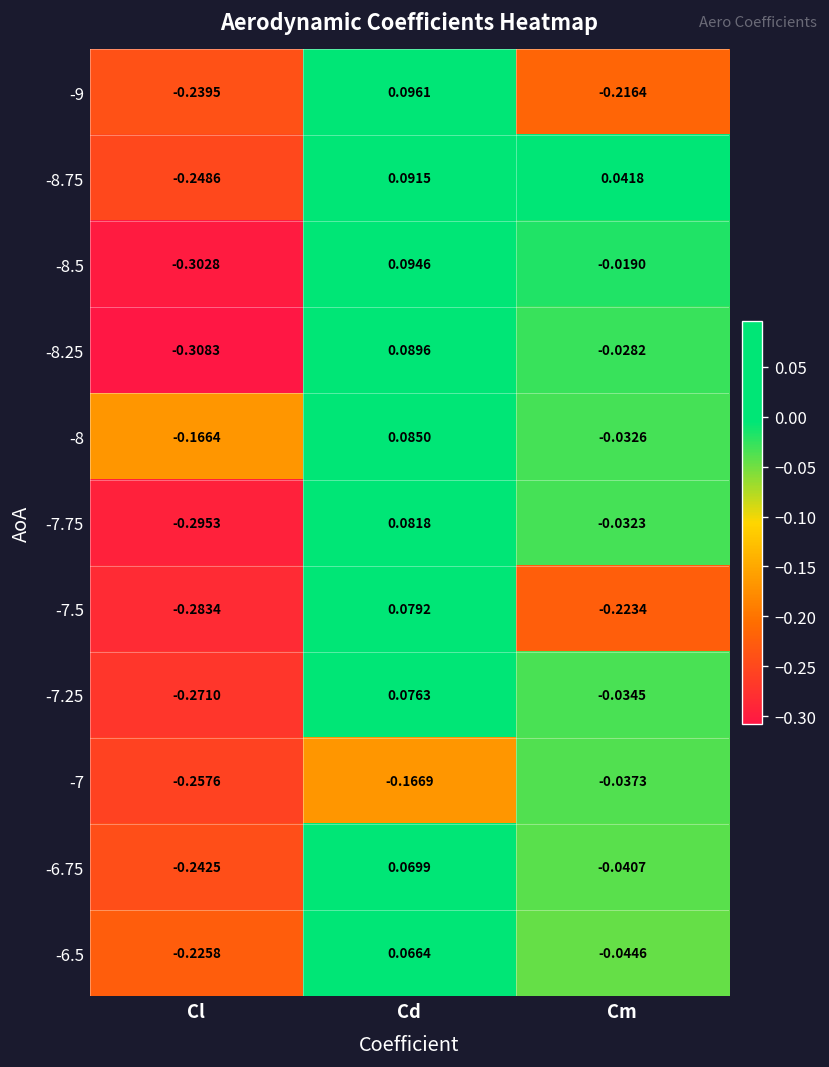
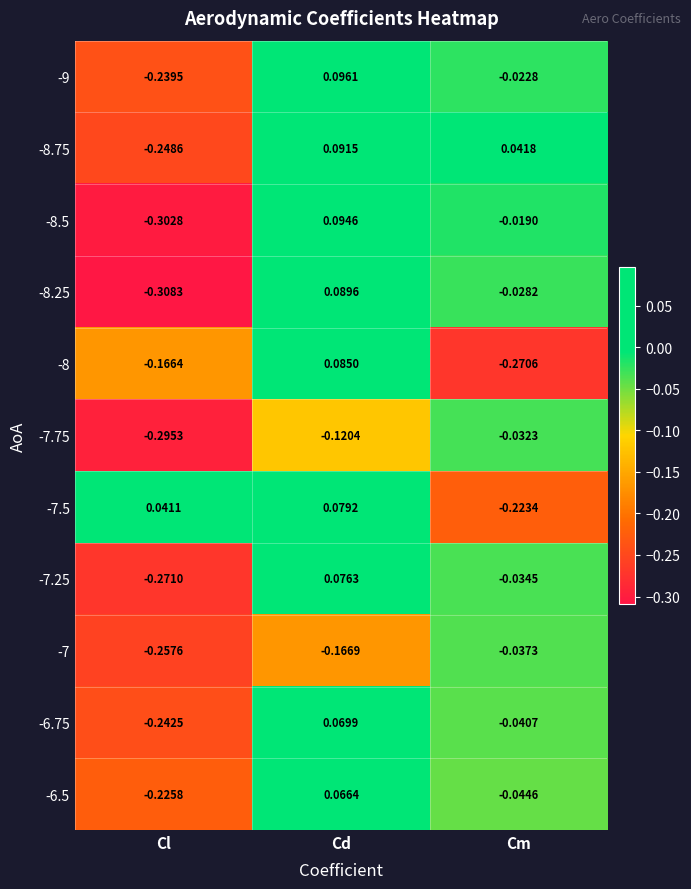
-9, Cm: -0.2164 -> -0.0228
-8, Cm: -0.0326 -> -0.2706
-7.75, Cd: 0.0818 -> -0.1204
-7.5, Cl: -0.2834 -> 0.0411
